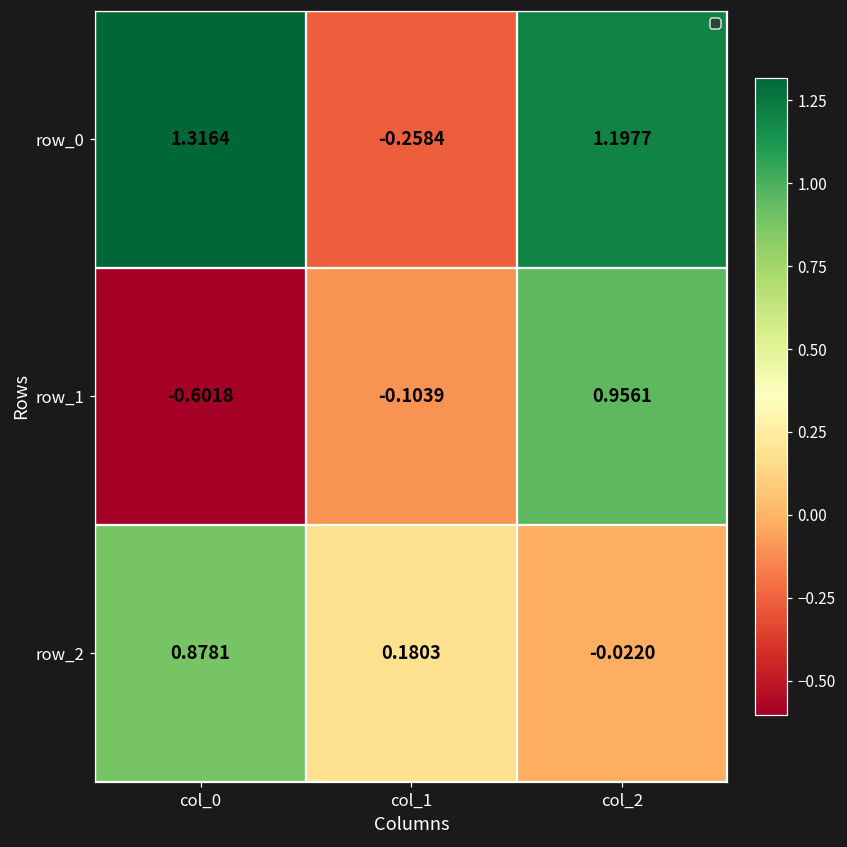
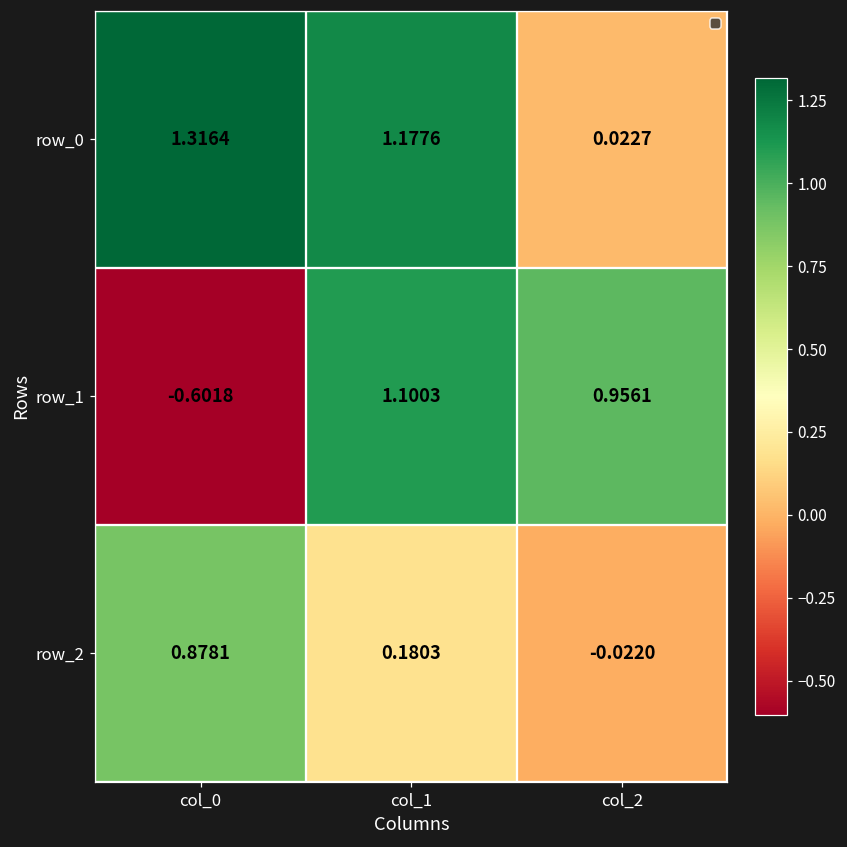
row_0, col_1: -0.2584 -> 1.1776
row_0, col_2: 1.1977 -> 0.0227
row_1, col_1: -0.1039 -> 1.1003
